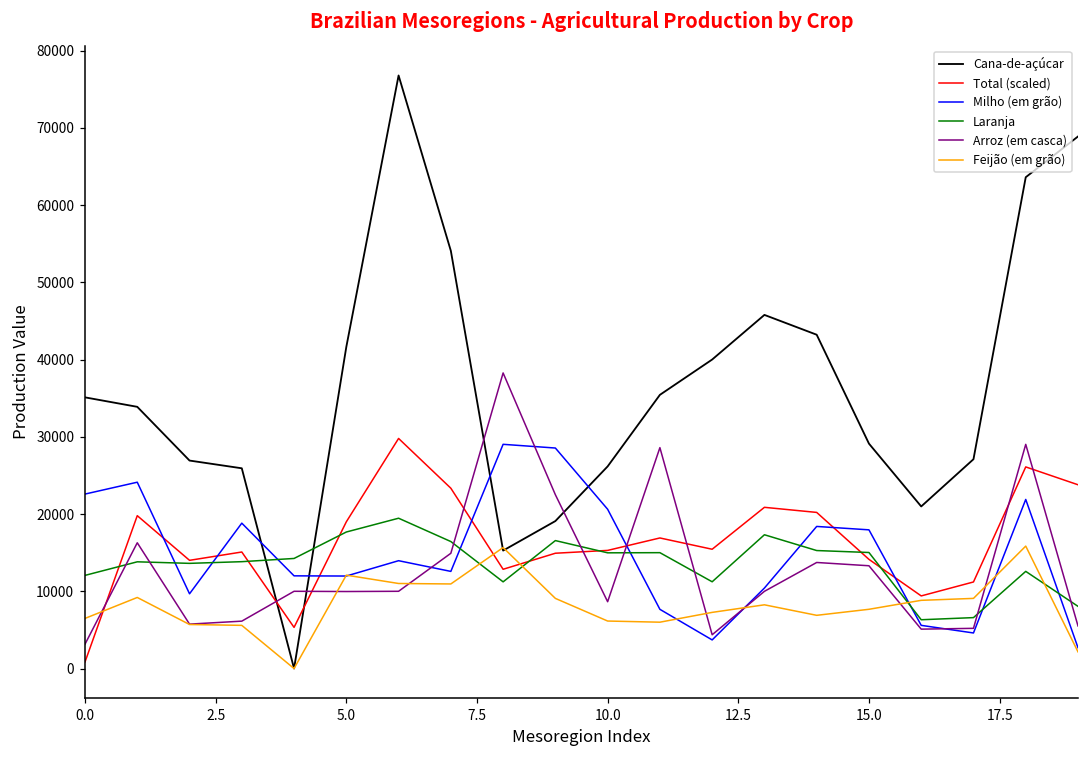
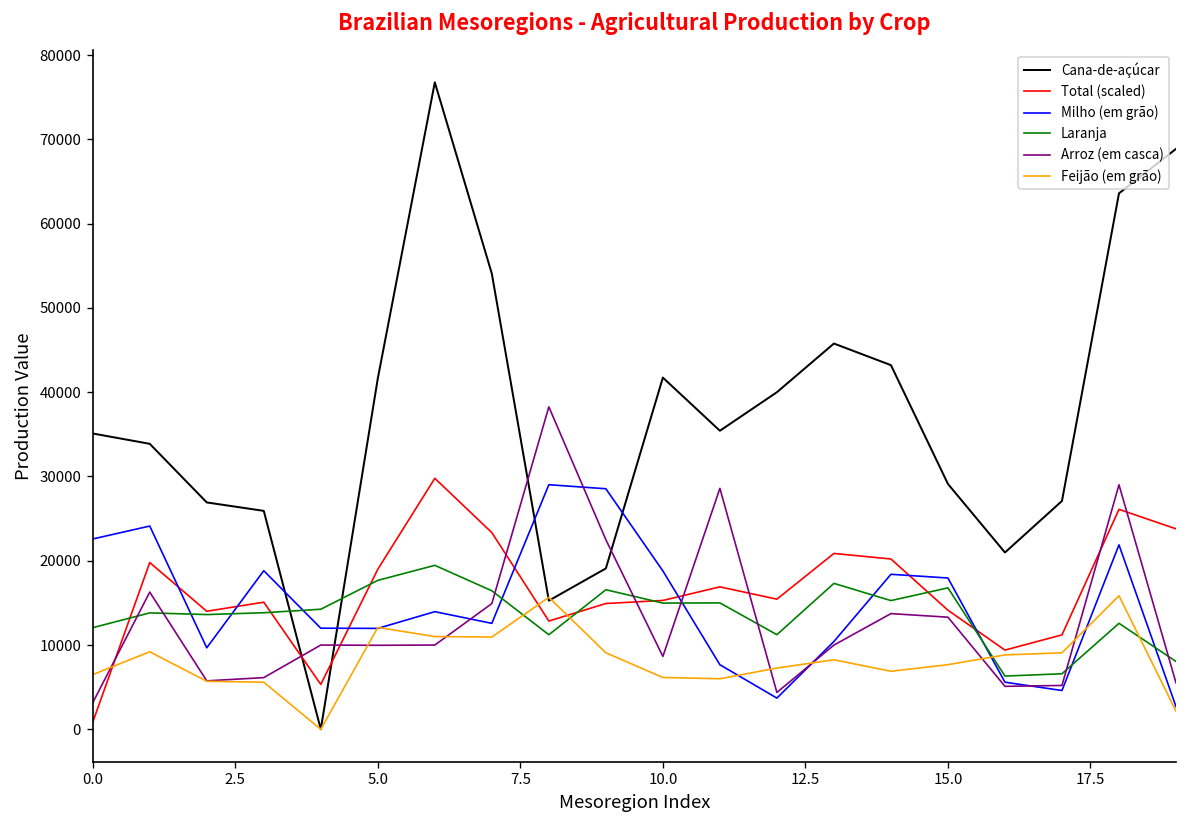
Cana-de-açúcar, 10.0: 26000 -> 42000
Milho (em grão), 10.0: 21000 -> 19000
Laranja, 15.0: 15000 -> 17000
